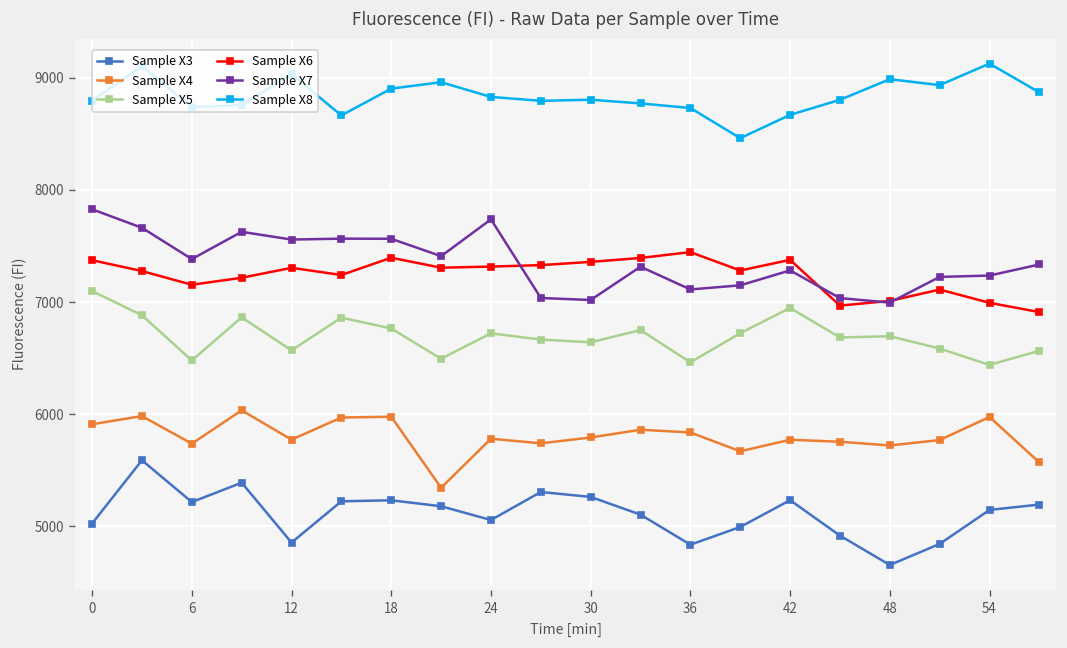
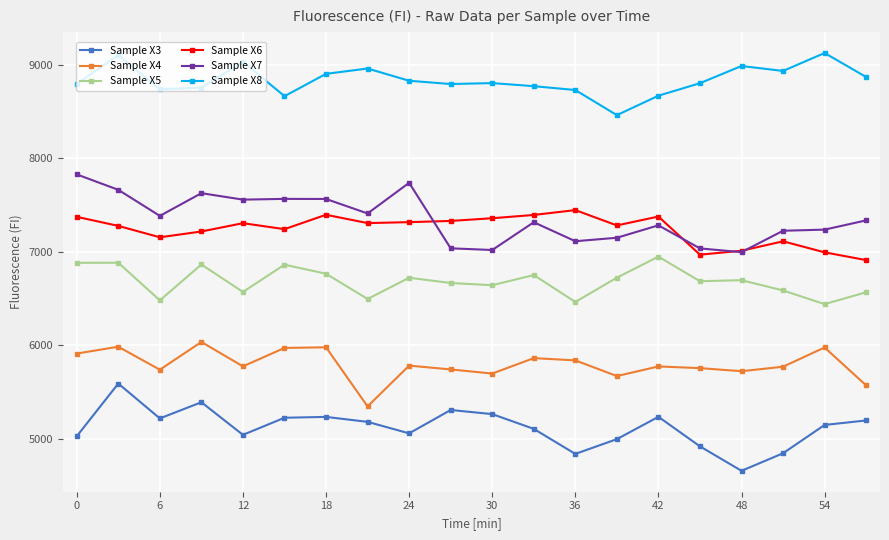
Sample X5, 0: 7100 -> 6900
Sample X3, 12: 4900 -> 5000
Sample X4, 30: 5800 -> 5700
